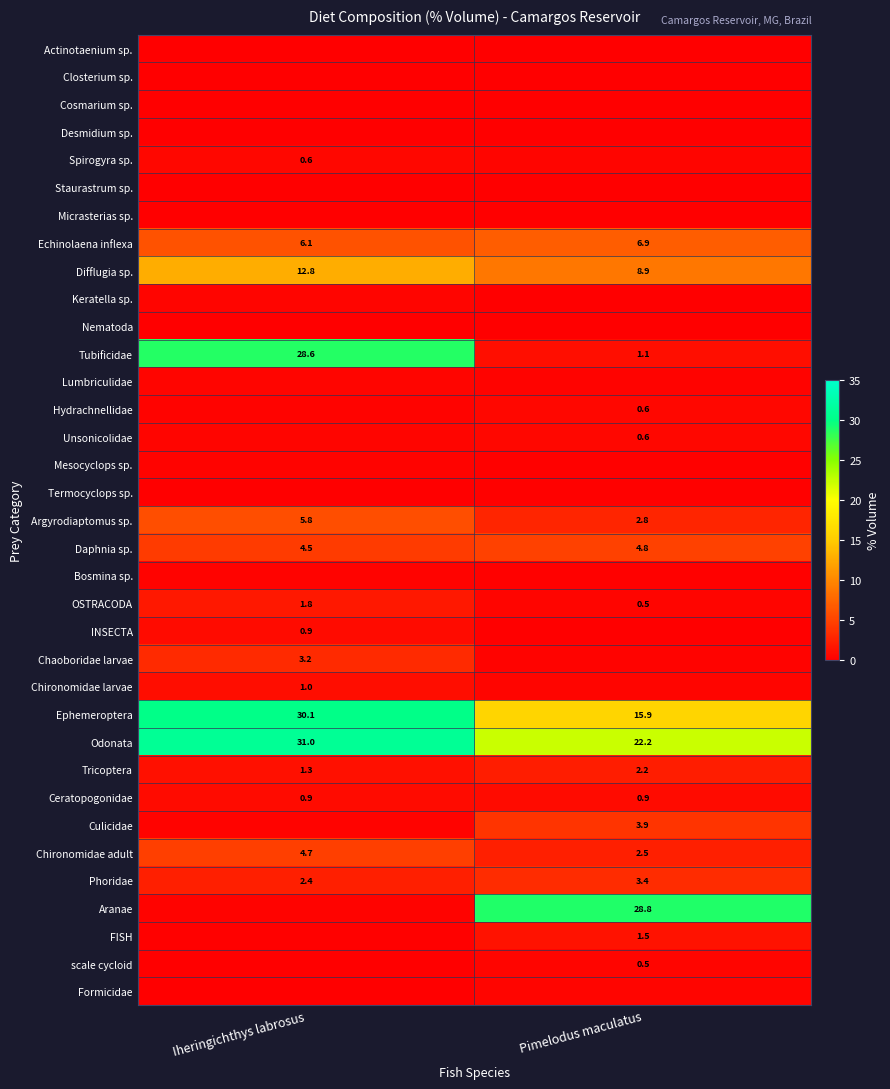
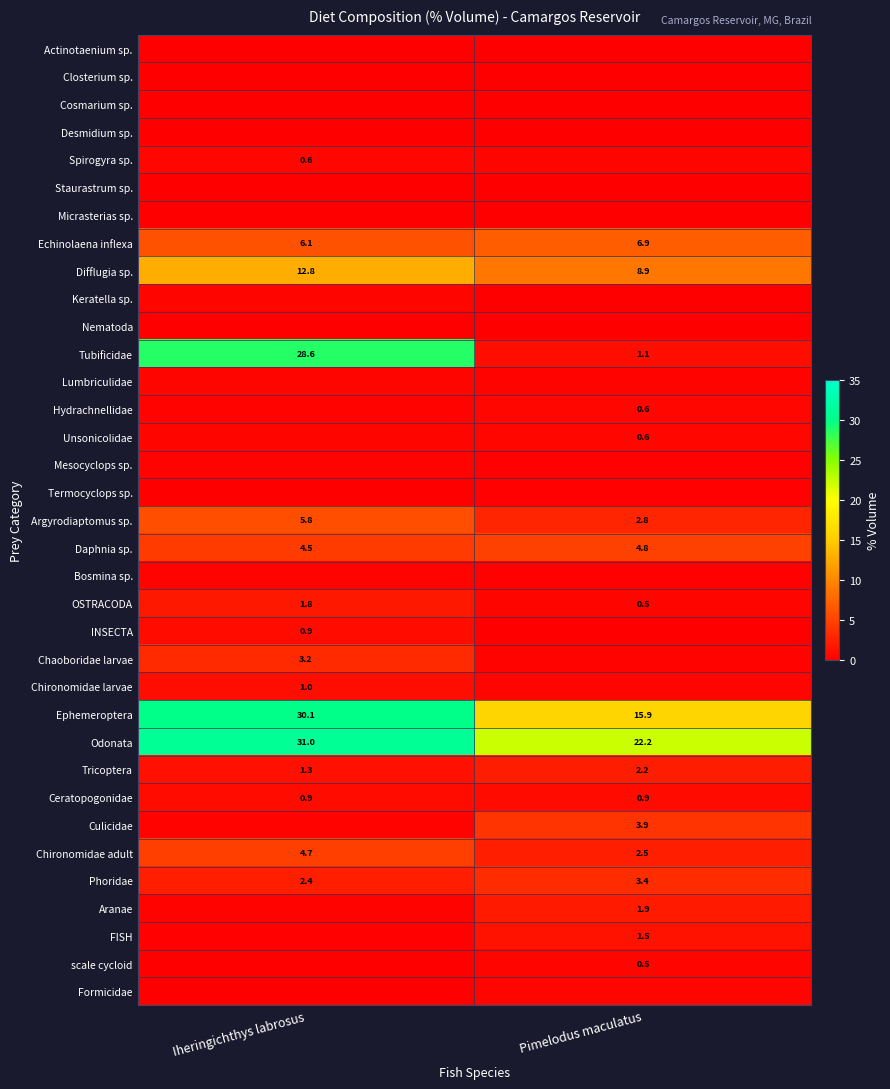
Aranae, Pimelodus maculatus: 28.8 -> 1.9
